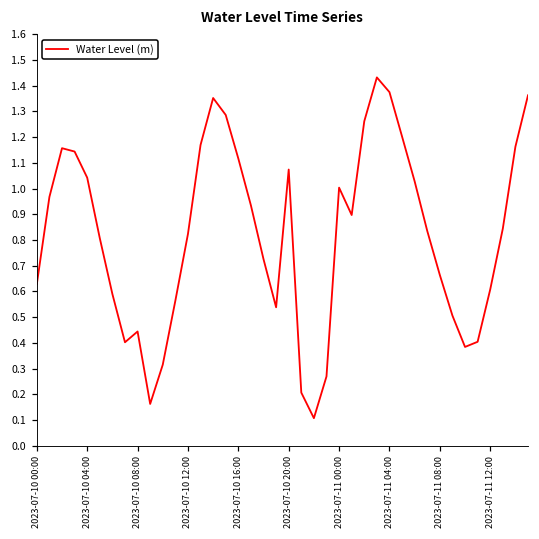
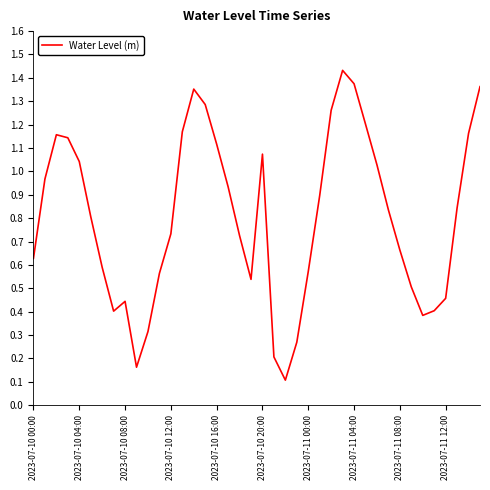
2023-07-10 12:00: 0.82 -> 0.73
2023-07-11 00:00: 1.00 -> 0.57
2023-07-11 12:00: 0.61 -> 0.46
